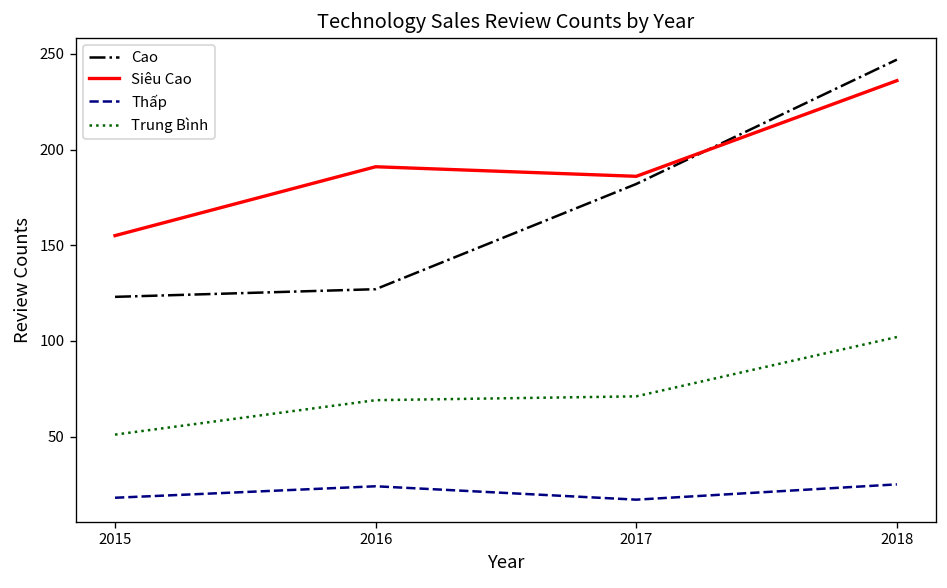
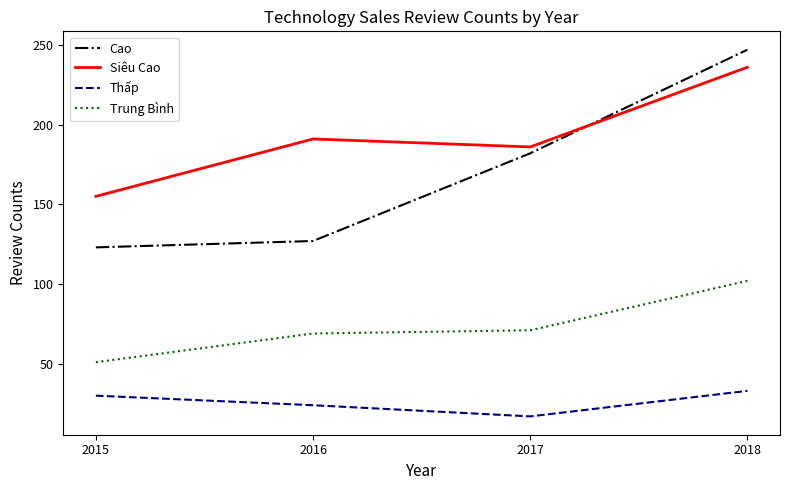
Thấp, 2015: 18 -> 30
Thấp, 2018: 25 -> 33
